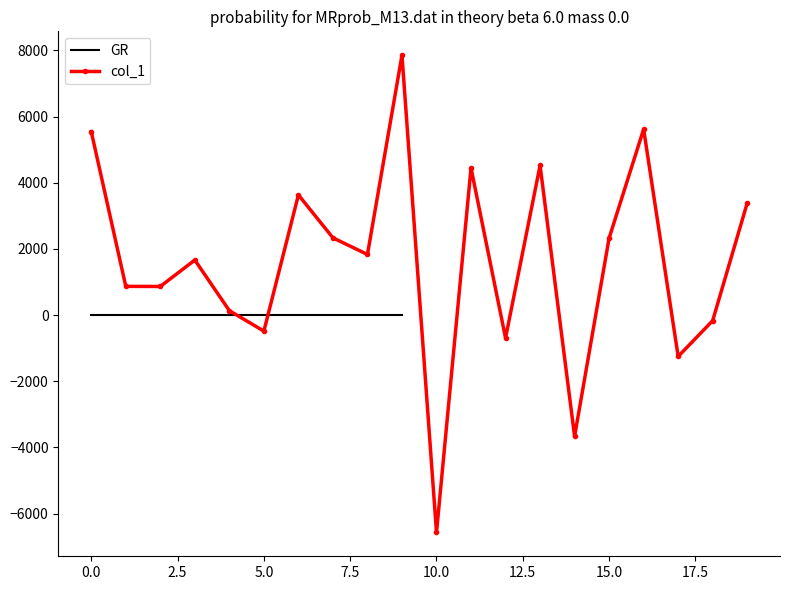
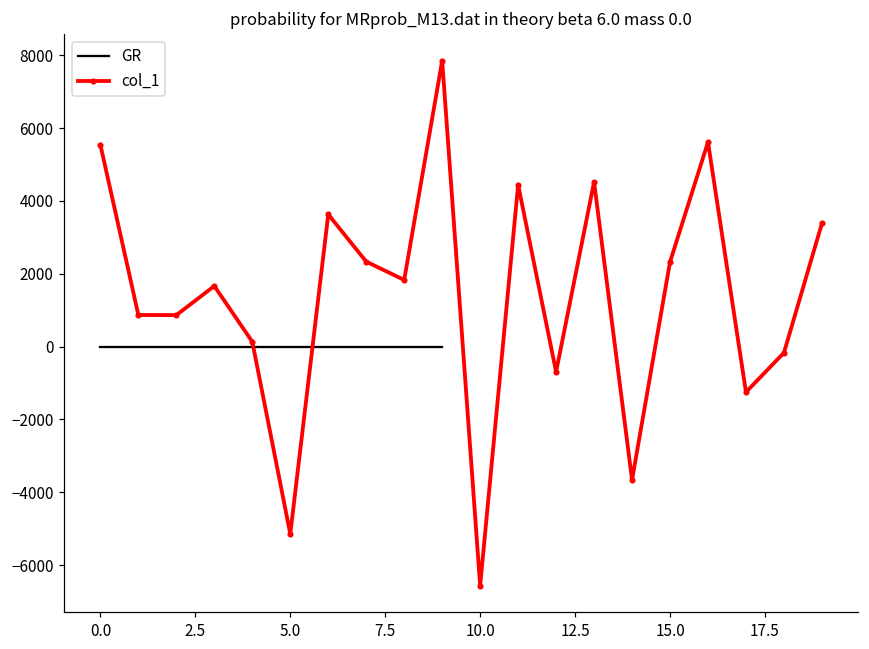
col_1, 5.0: -500 -> -5100
